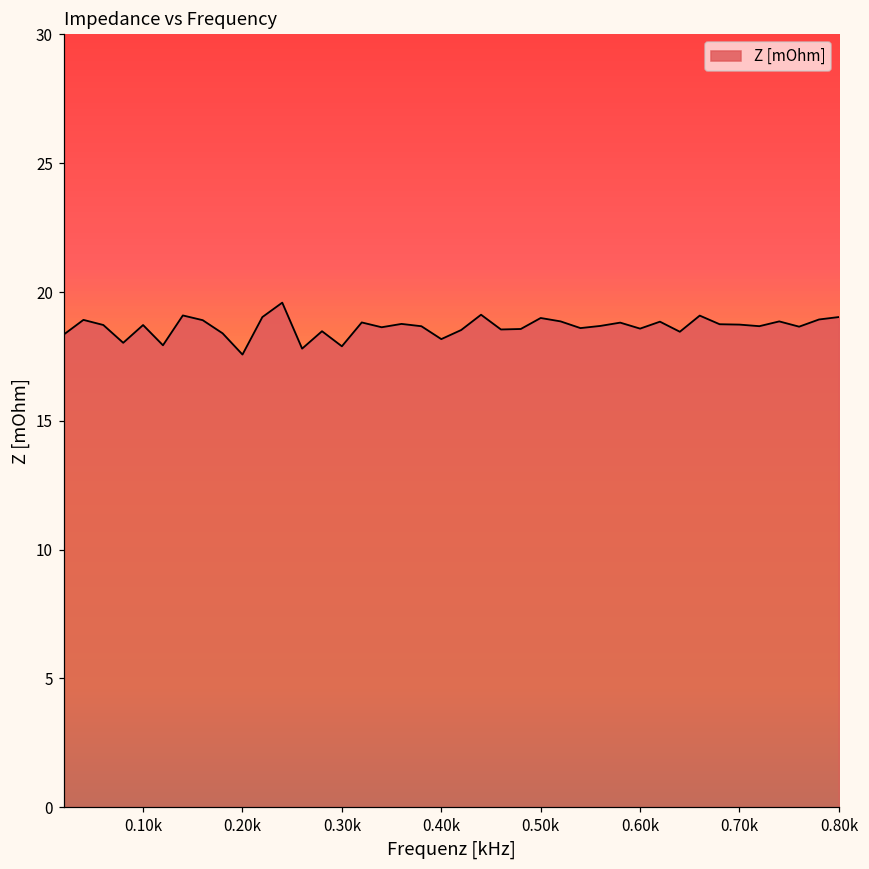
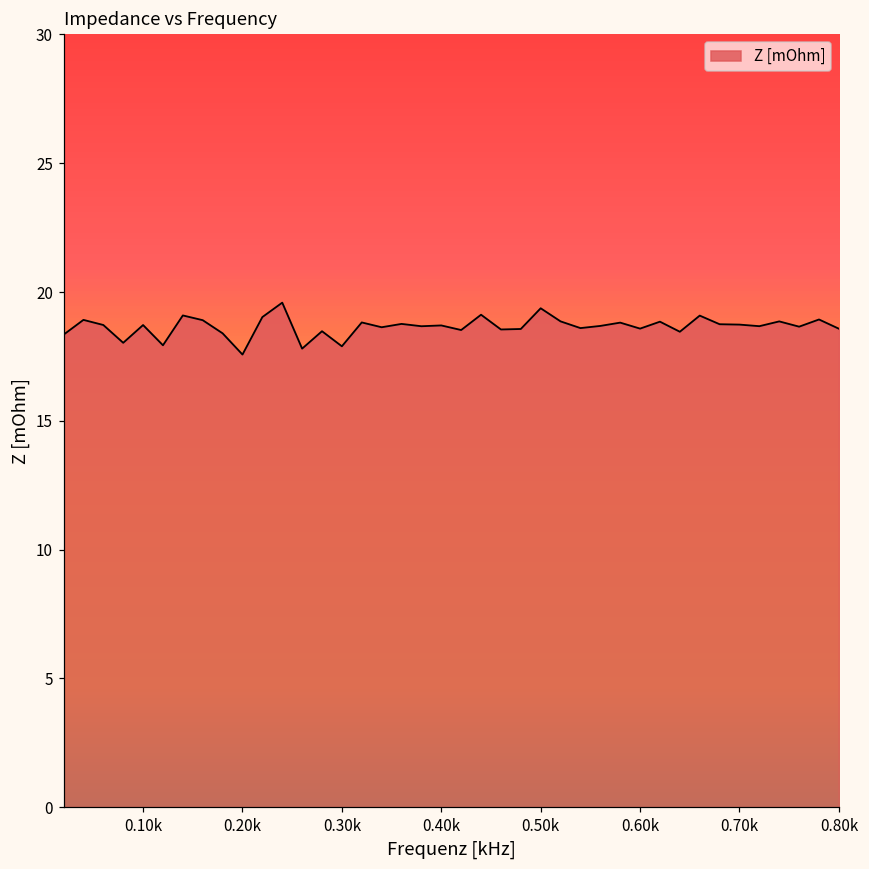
0.40k: 18.2 -> 18.7
0.50k: 19.0 -> 19.4
0.80k: 19.0 -> 18.6
